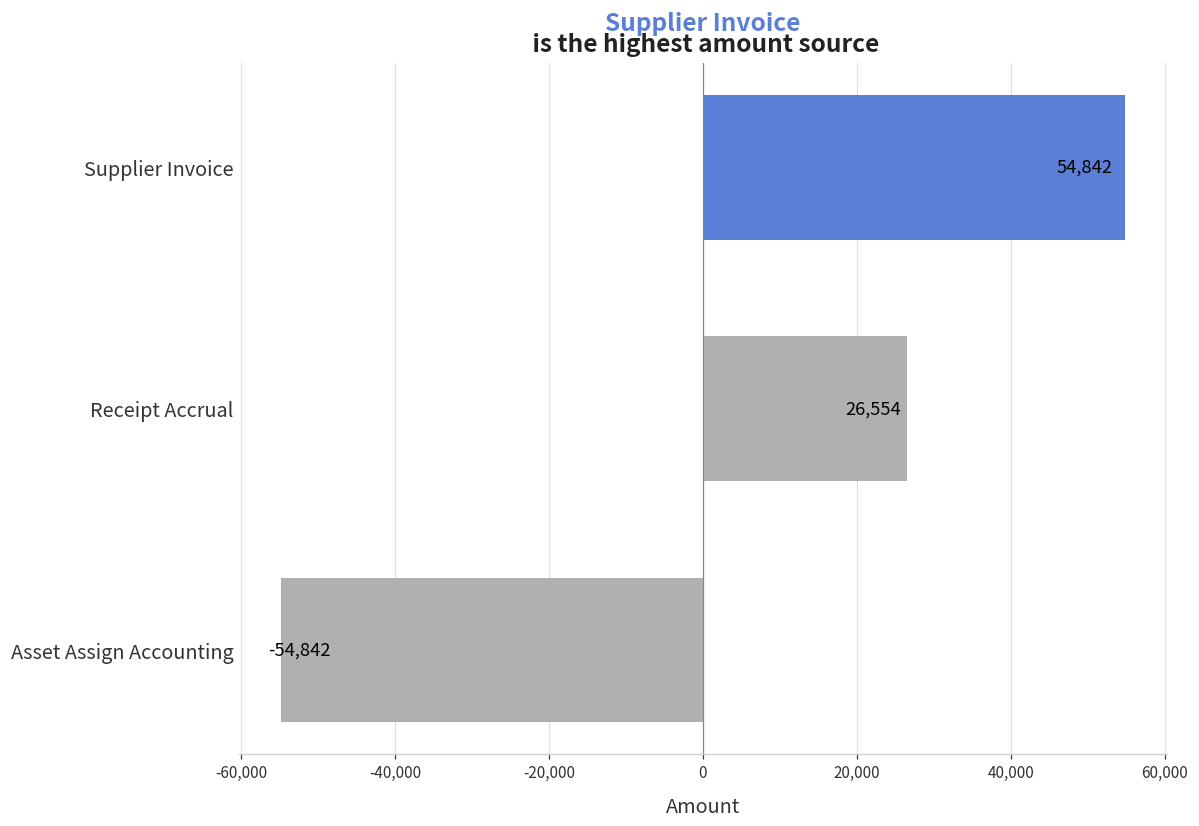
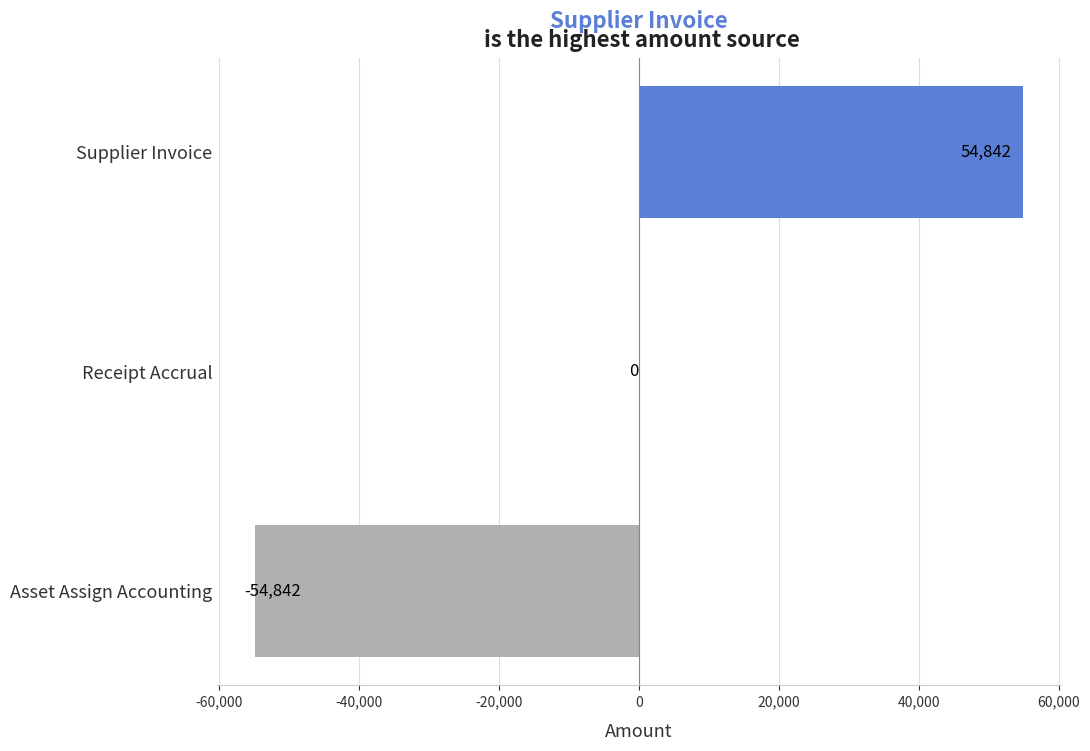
Receipt Accrual: 26,554 -> 0
